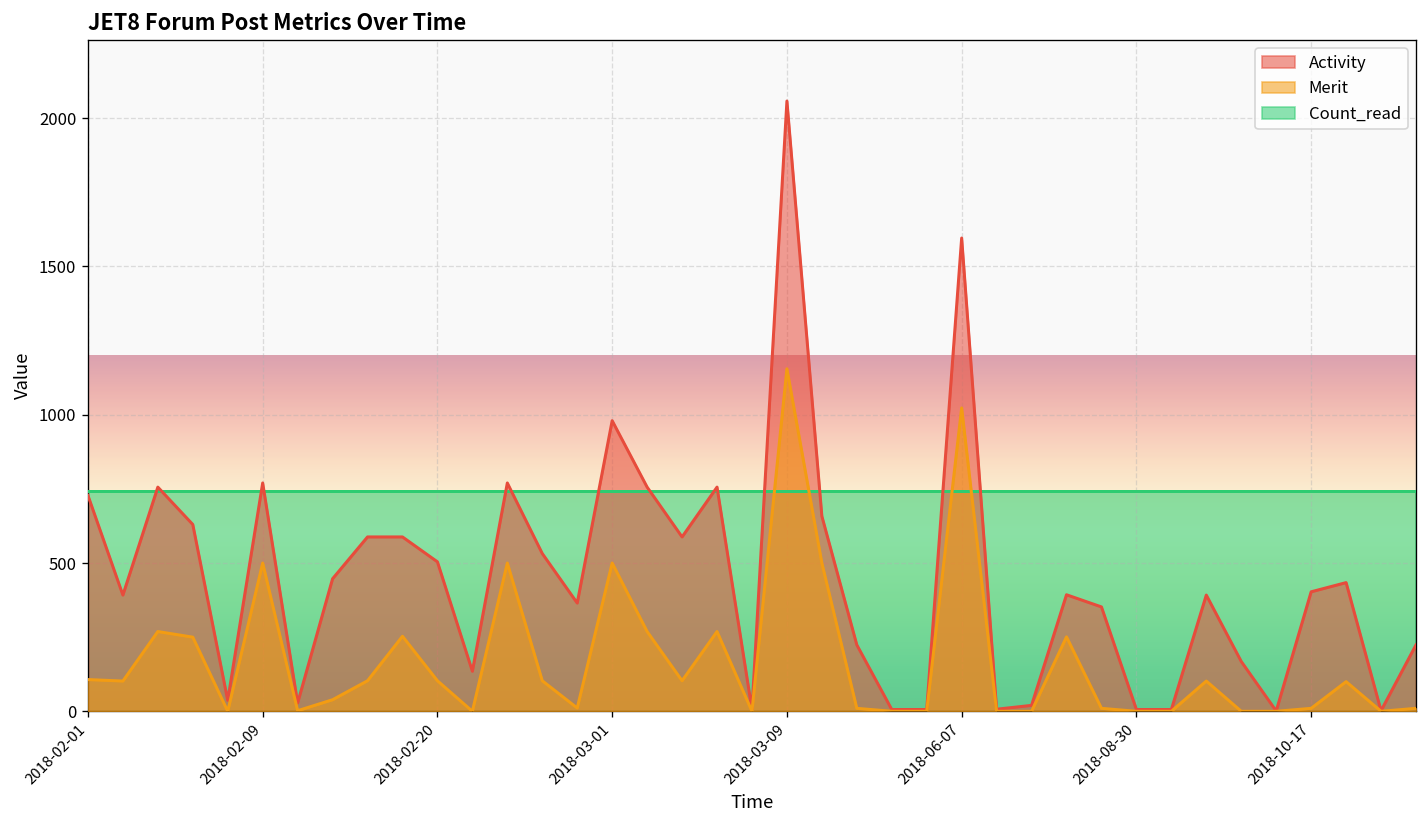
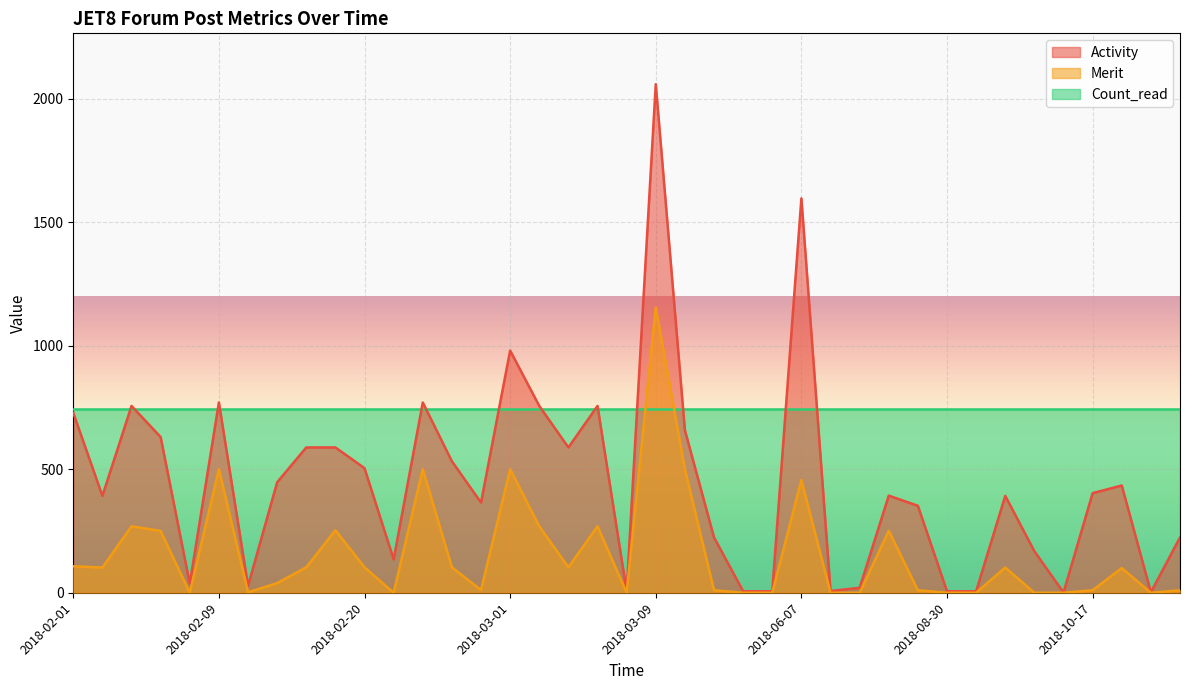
Merit, 2018-06-07: 1020 -> 460
